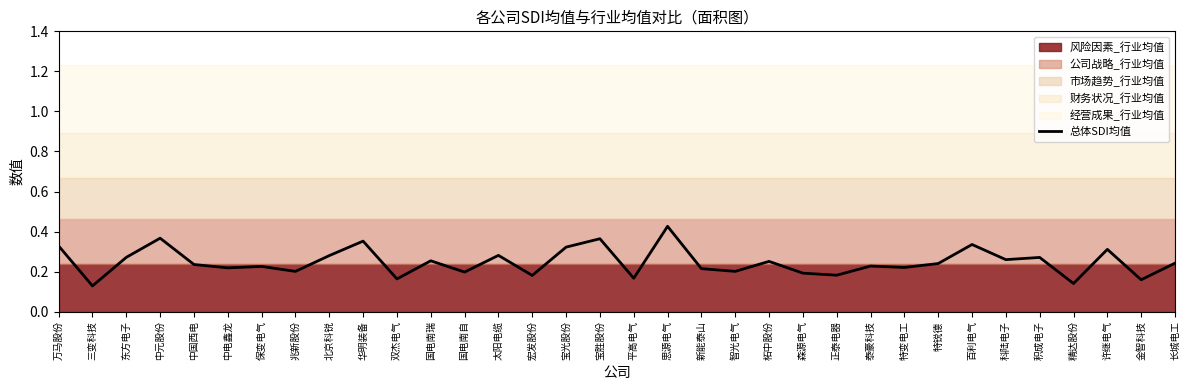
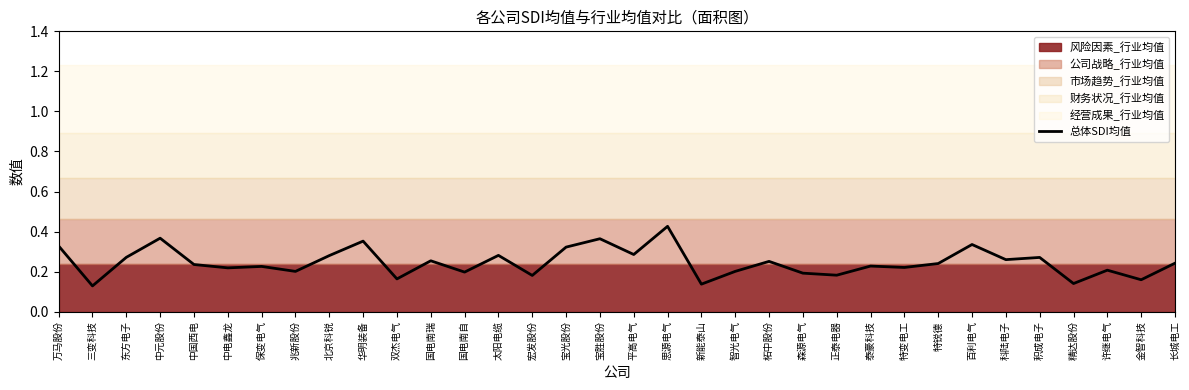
总体SDI均值, 平高电气: 0.17 -> 0.29
总体SDI均值, 新能泰山: 0.22 -> 0.14
总体SDI均值, 许继电气: 0.31 -> 0.21
